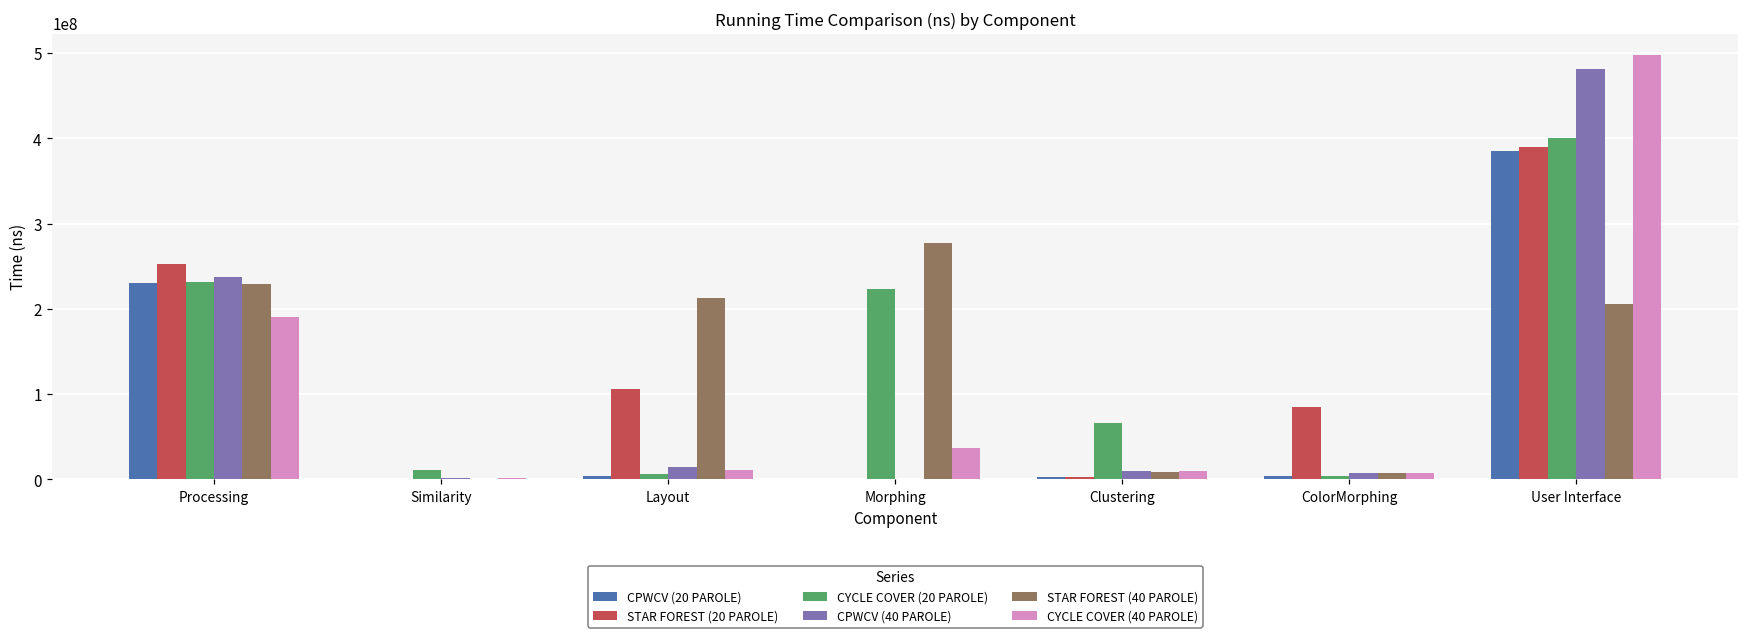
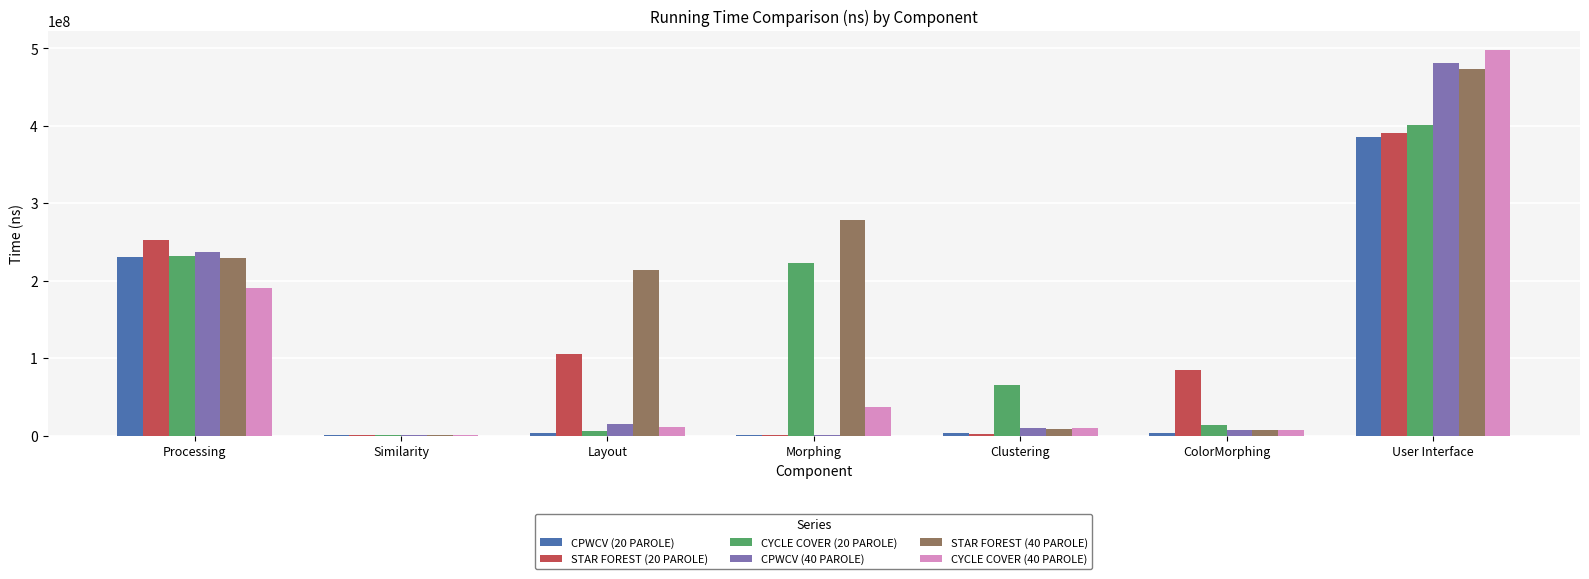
CYCLE COVER (20 PAROLE), Similarity: 10000000 -> 0
CYCLE COVER (20 PAROLE), ColorMorphing: 0 -> 10000000
STAR FOREST (40 PAROLE), User Interface: 210000000 -> 470000000
